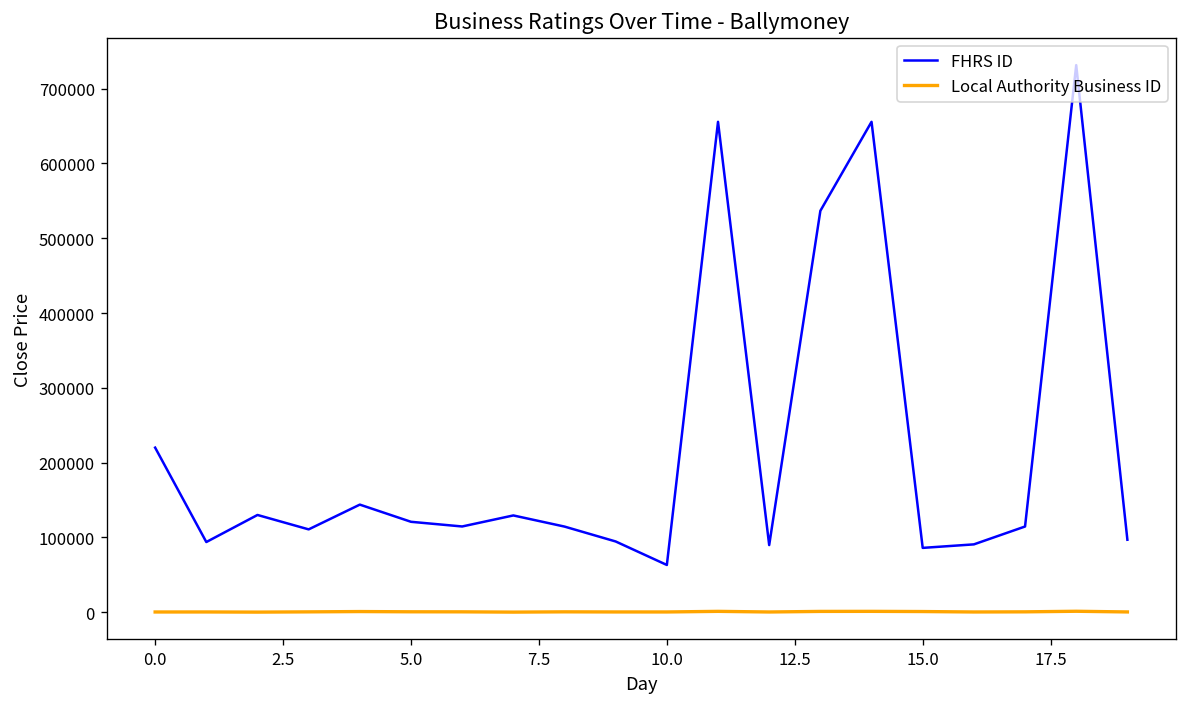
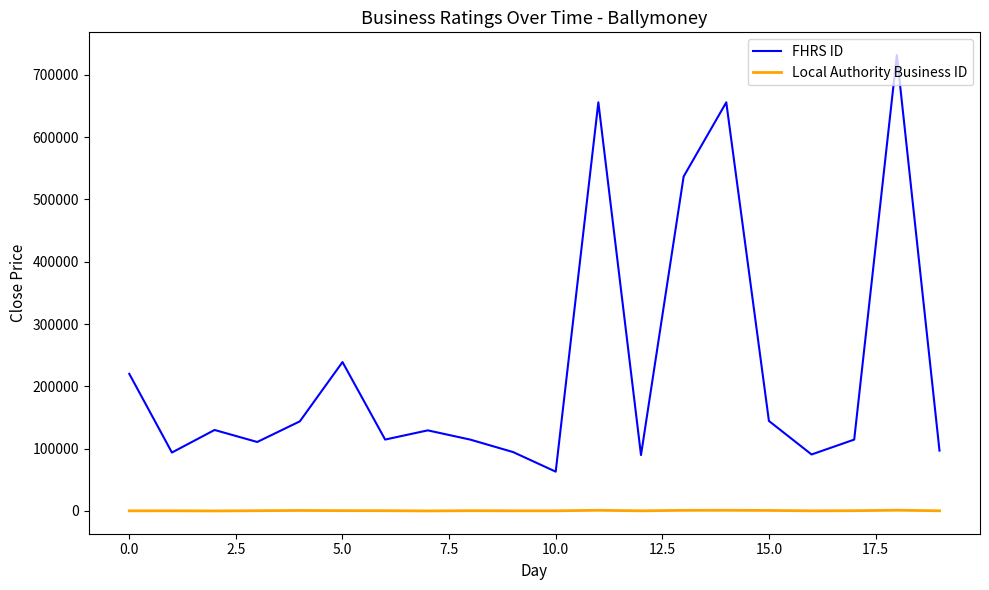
FHRS ID, 5.0: 120000 -> 240000
FHRS ID, 15.0: 90000 -> 140000
